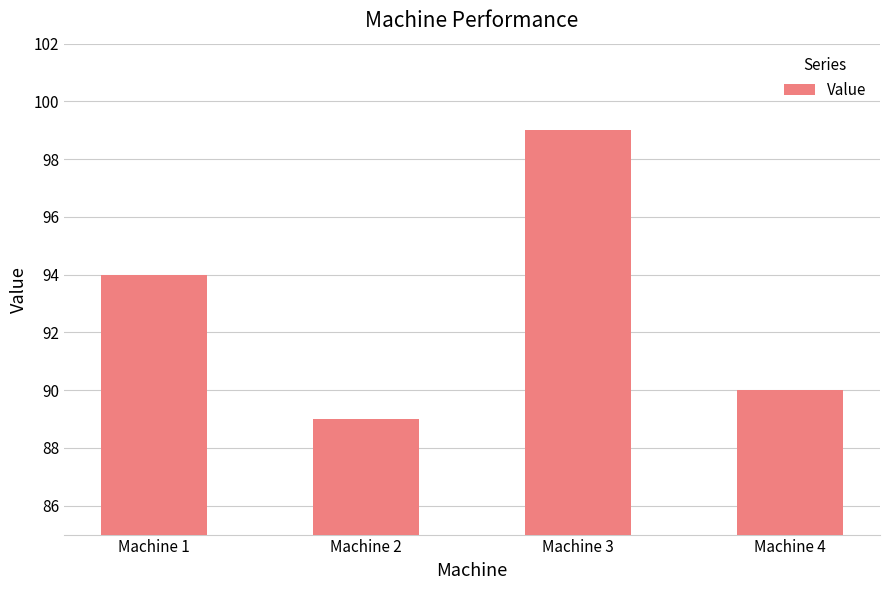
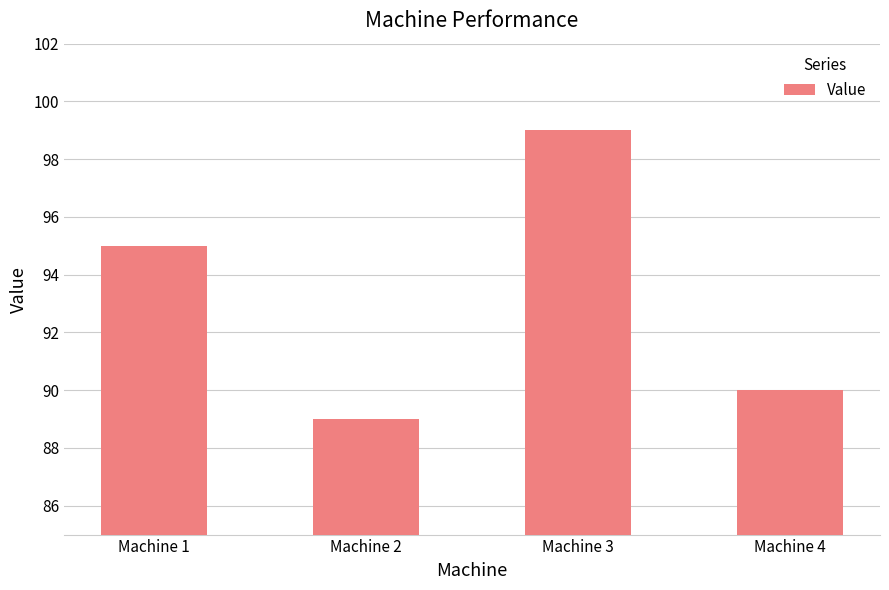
Machine 1: 94 -> 95
